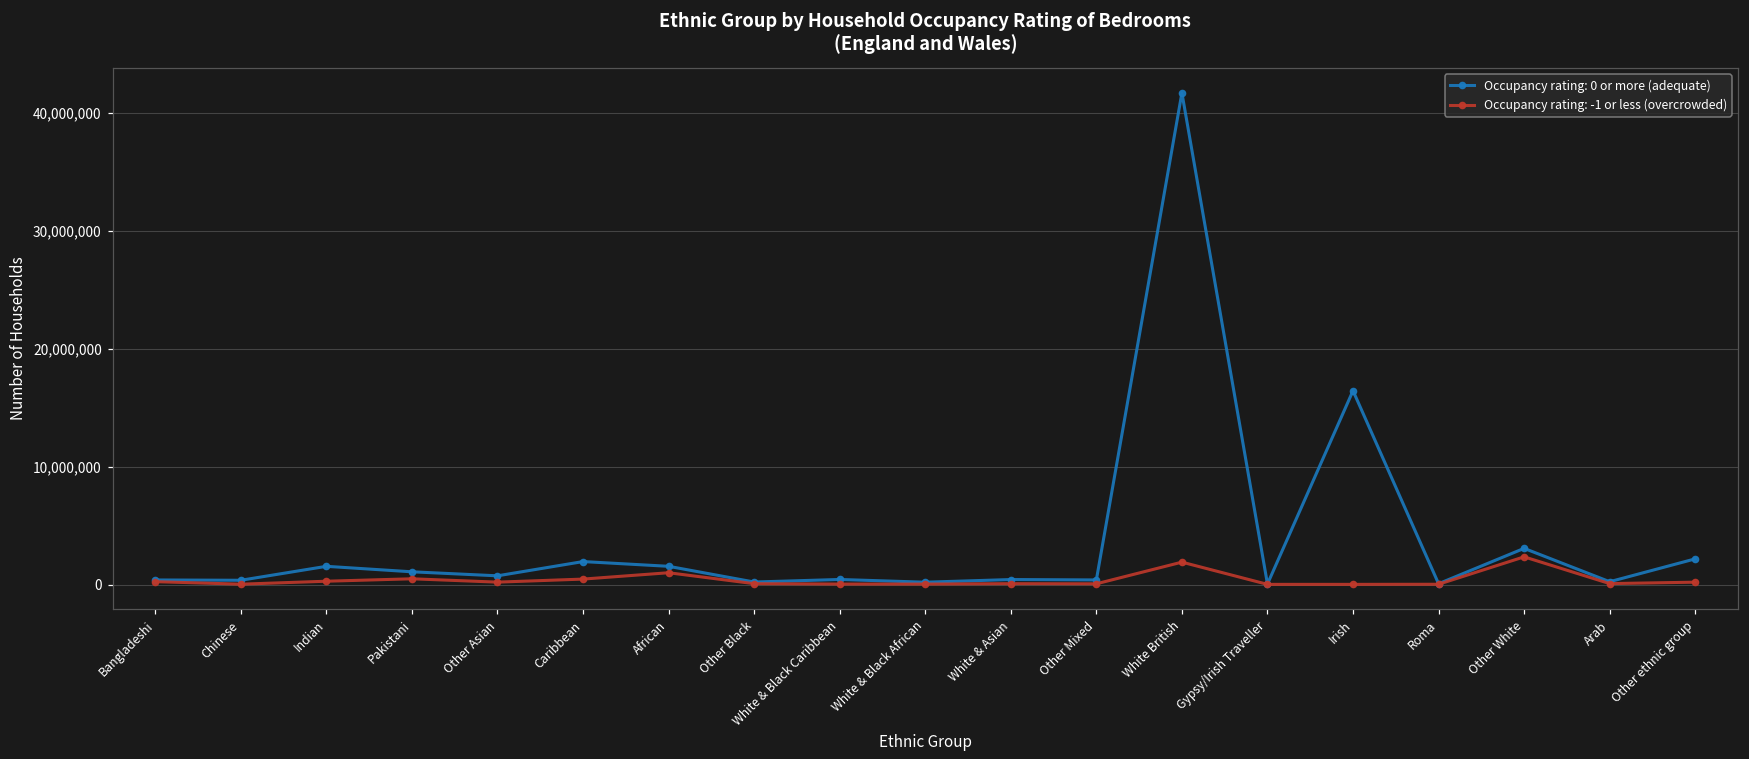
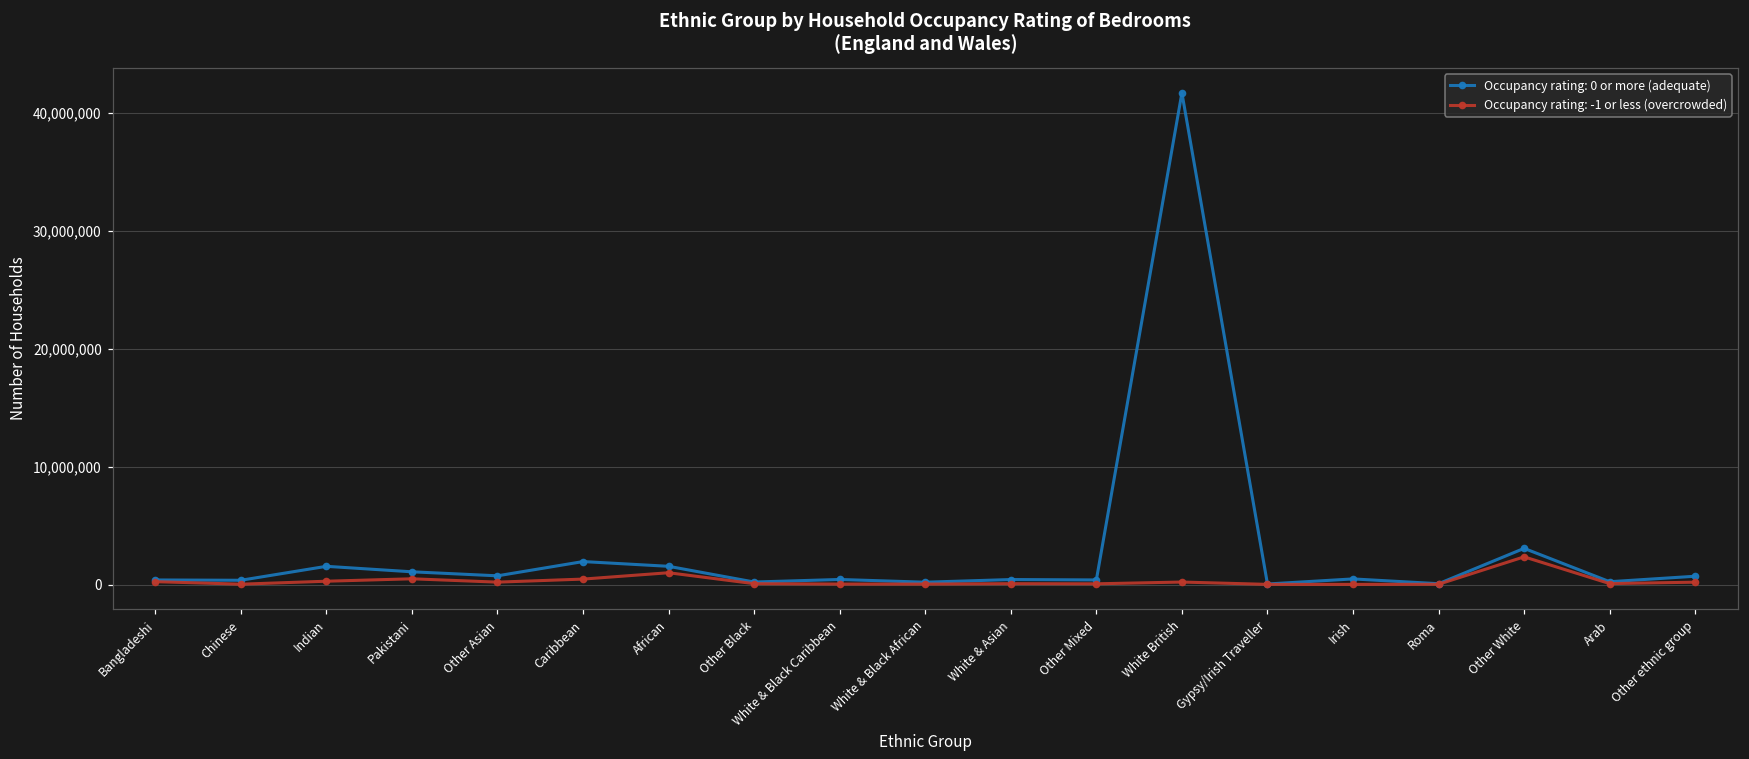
Occupancy rating: -1 or less (overcrowded), White British: 1,900,000 -> 200,000
Occupancy rating: 0 or more (adequate), Irish: 16,400,000 -> 500,000
Occupancy rating: 0 or more (adequate), Other ethnic group: 2,200,000 -> 700,000
